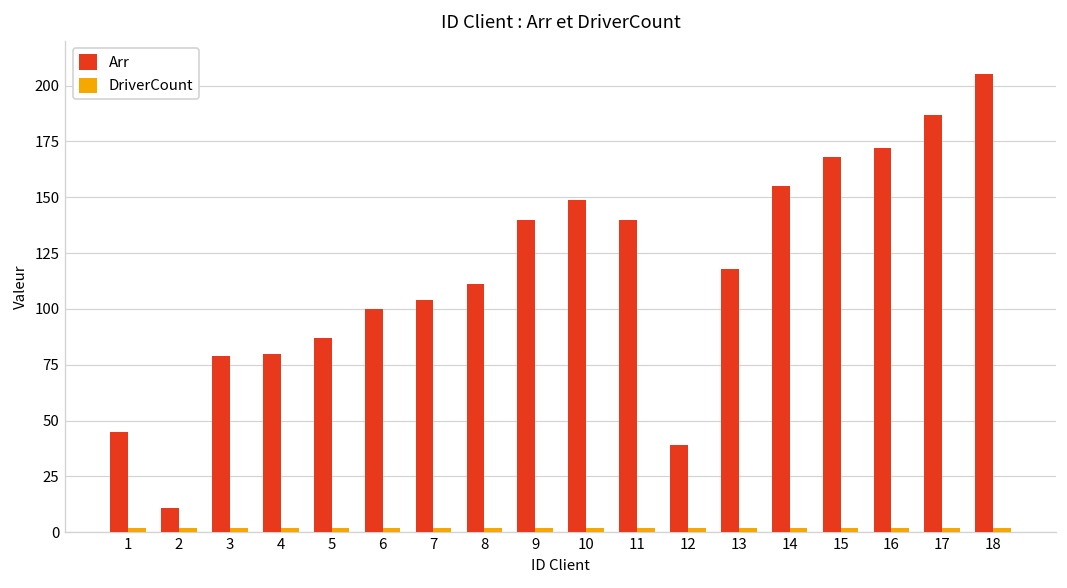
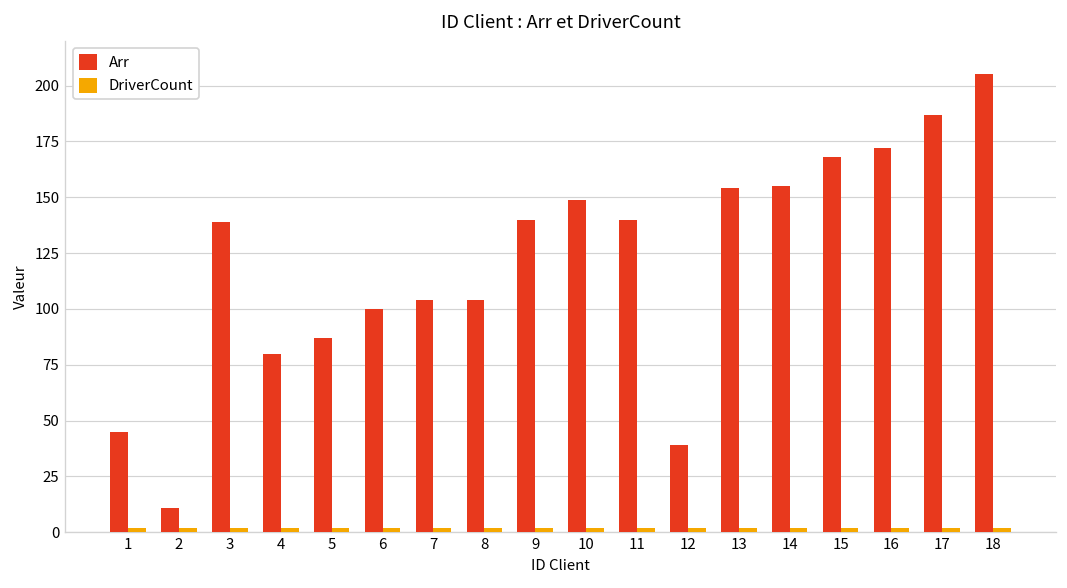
Arr, 3: 79 -> 139
Arr, 8: 111 -> 104
Arr, 13: 118 -> 154
